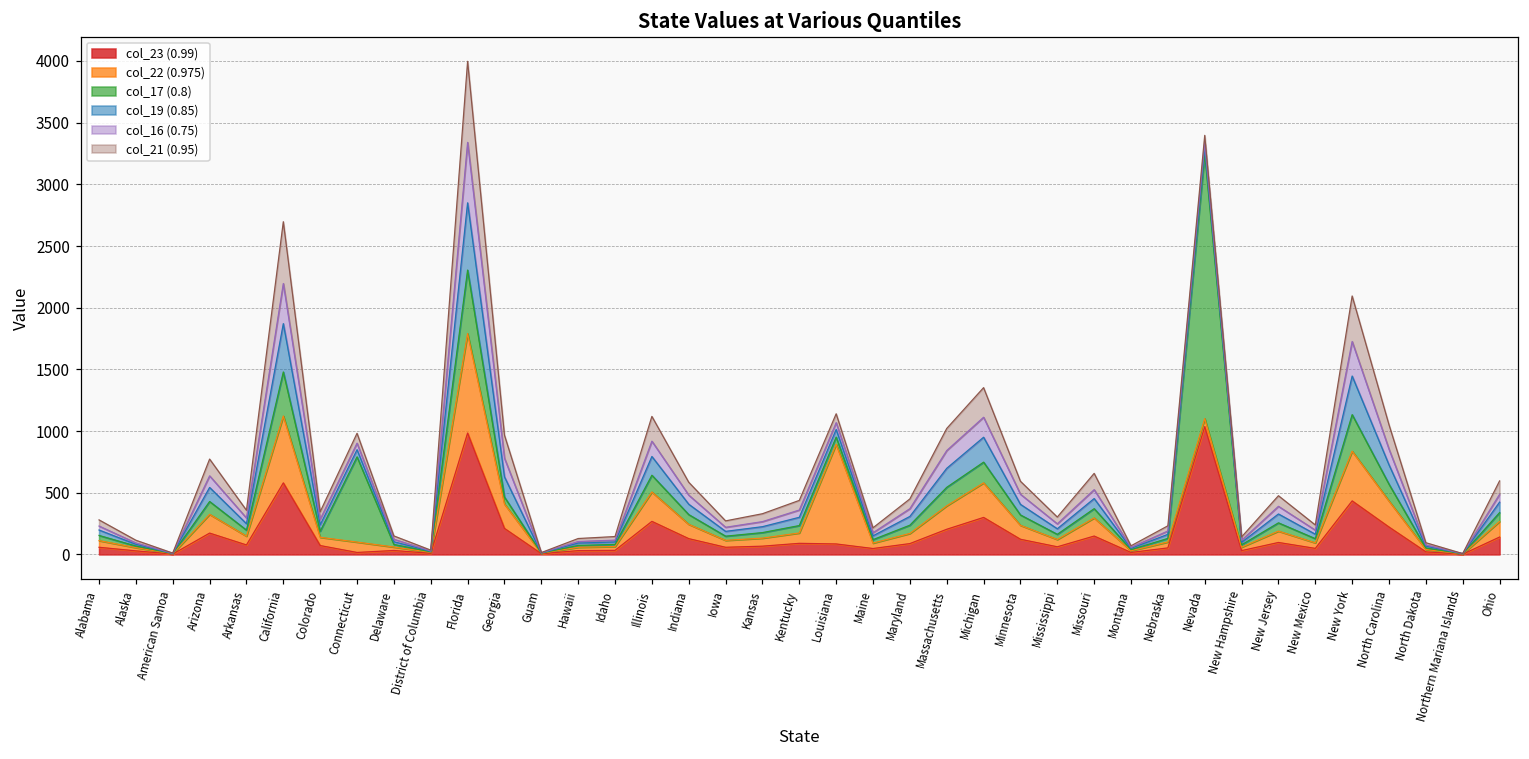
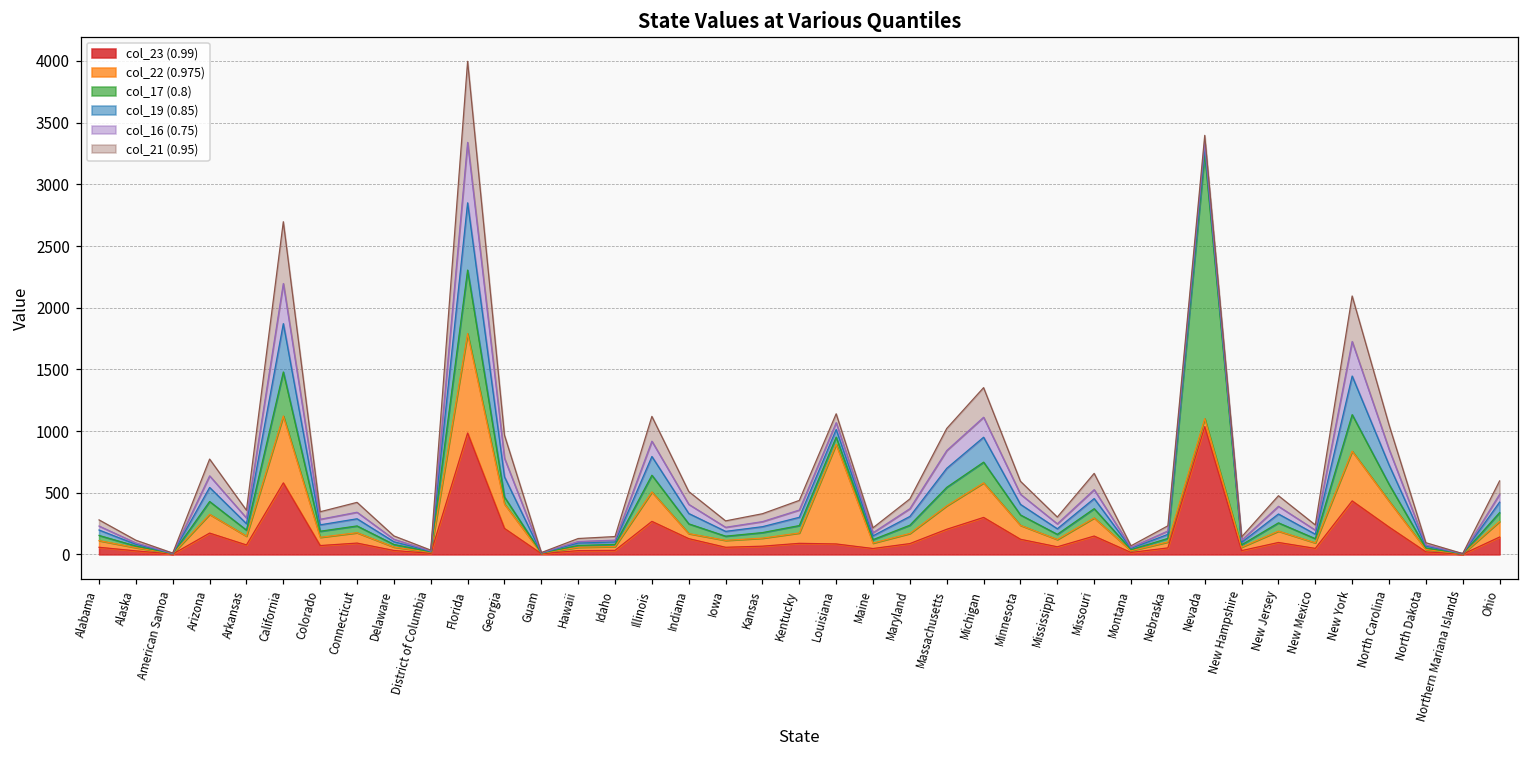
col_23 (0.99), Connecticut: 20 -> 90
col_17 (0.8), Connecticut: 690 -> 60
col_22 (0.975), Indiana: 120 -> 40
